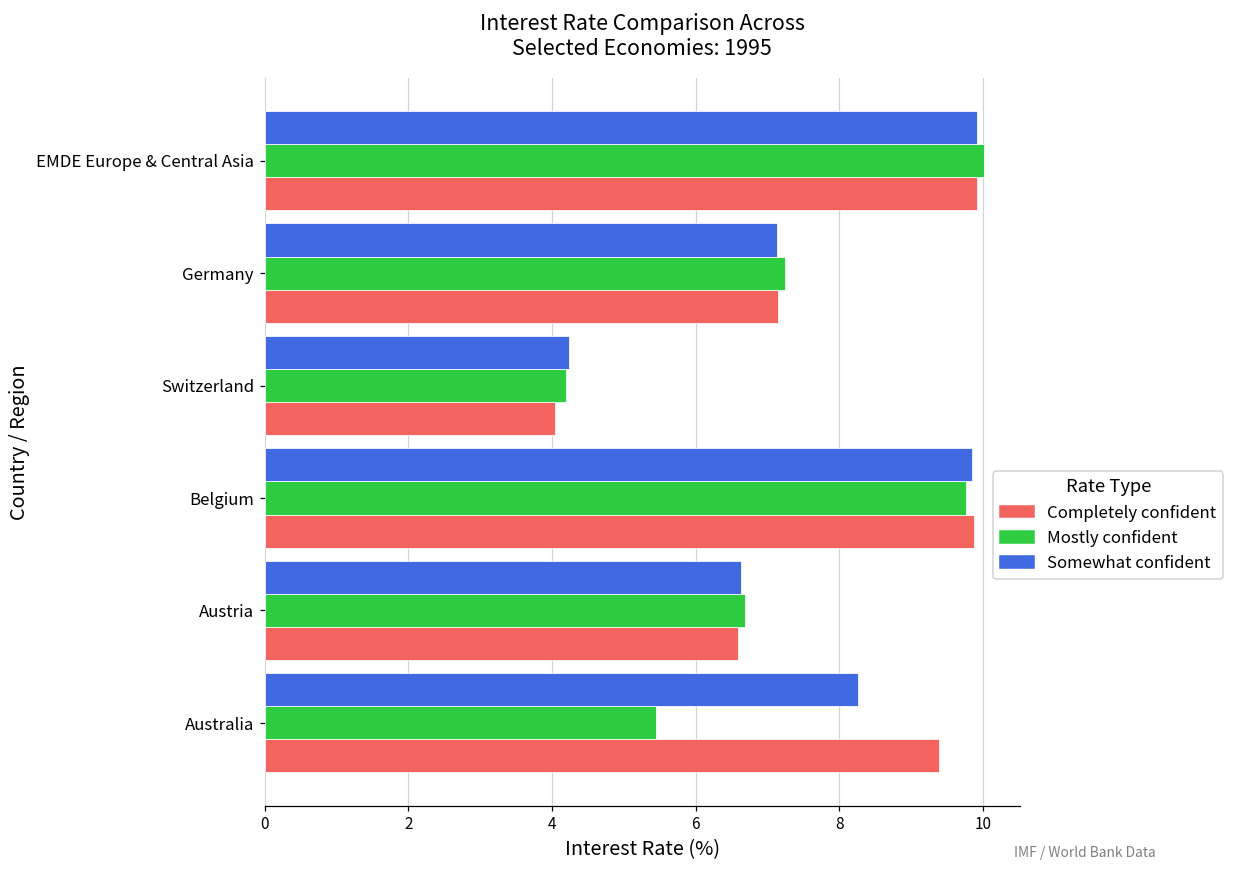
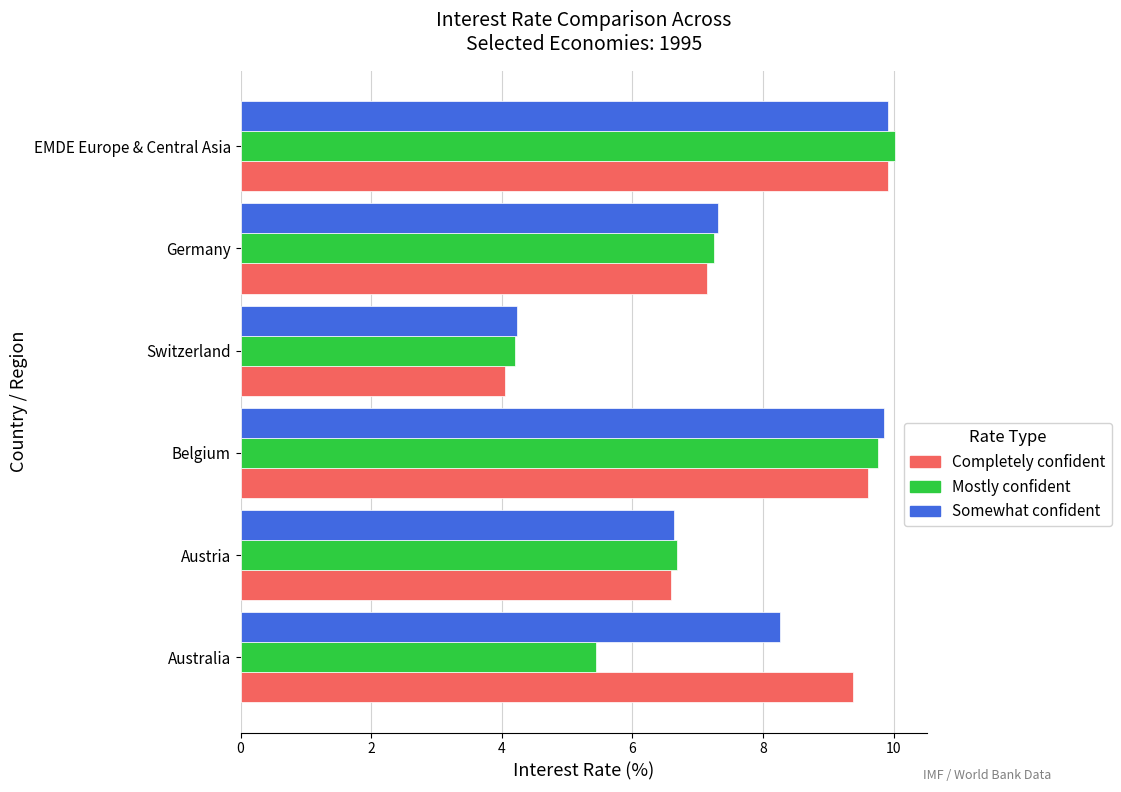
Somewhat confident, Germany: 7.1 -> 7.3
Completely confident, Belgium: 9.9 -> 9.6
